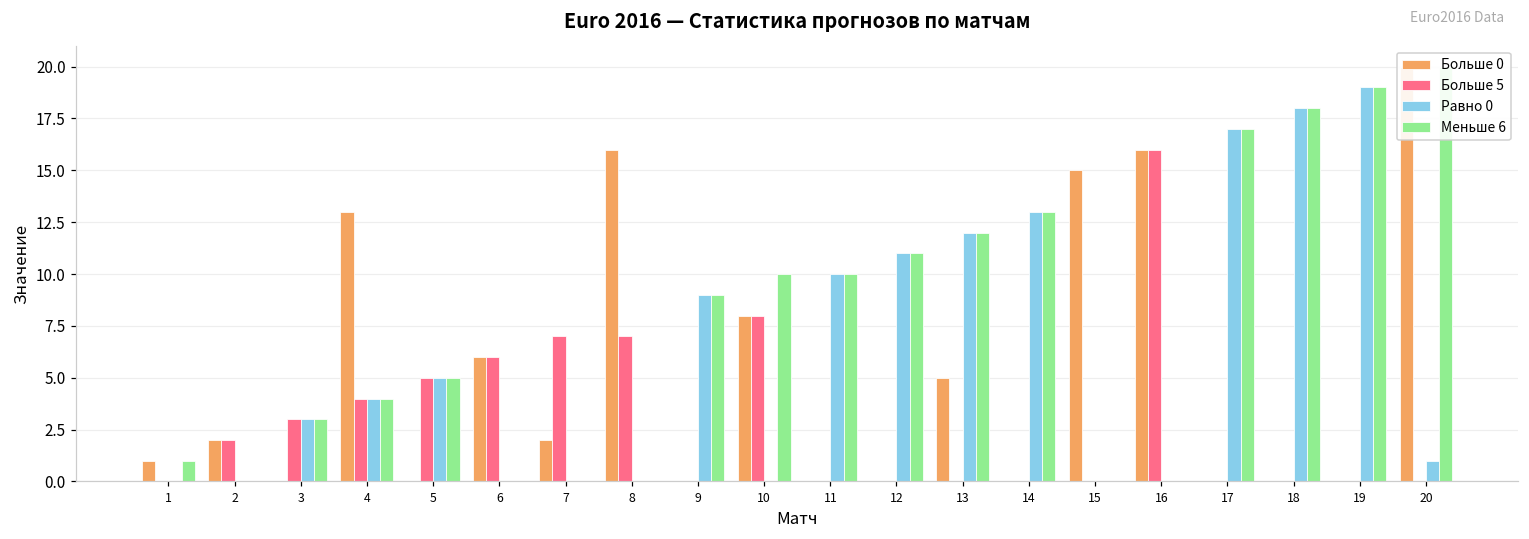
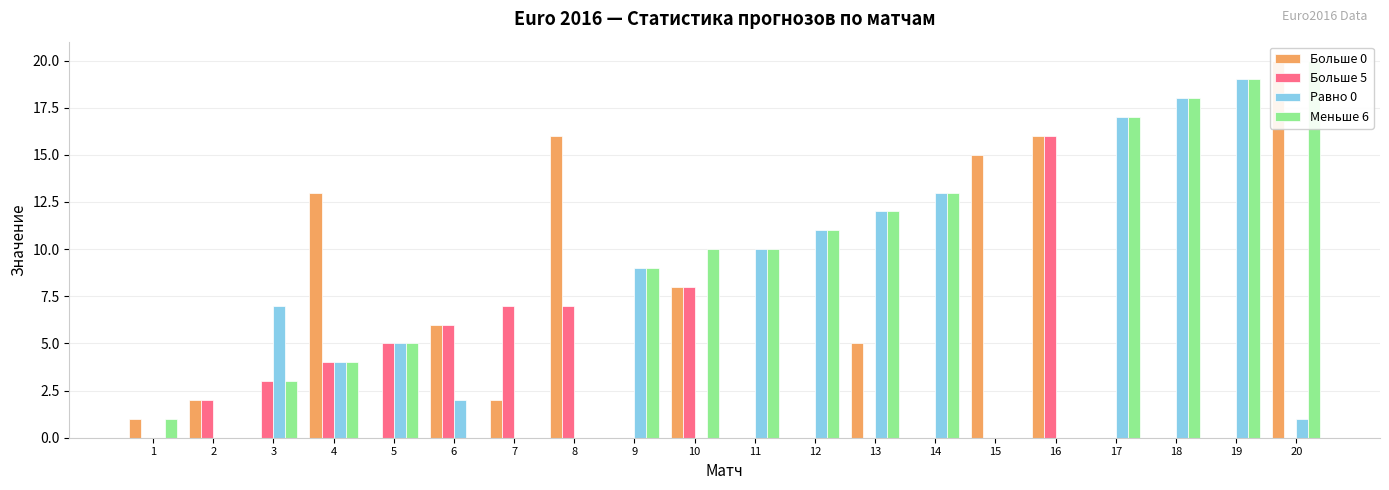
Равно 0, 3: 3 -> 7
Равно 0, 6: 0 -> 2
